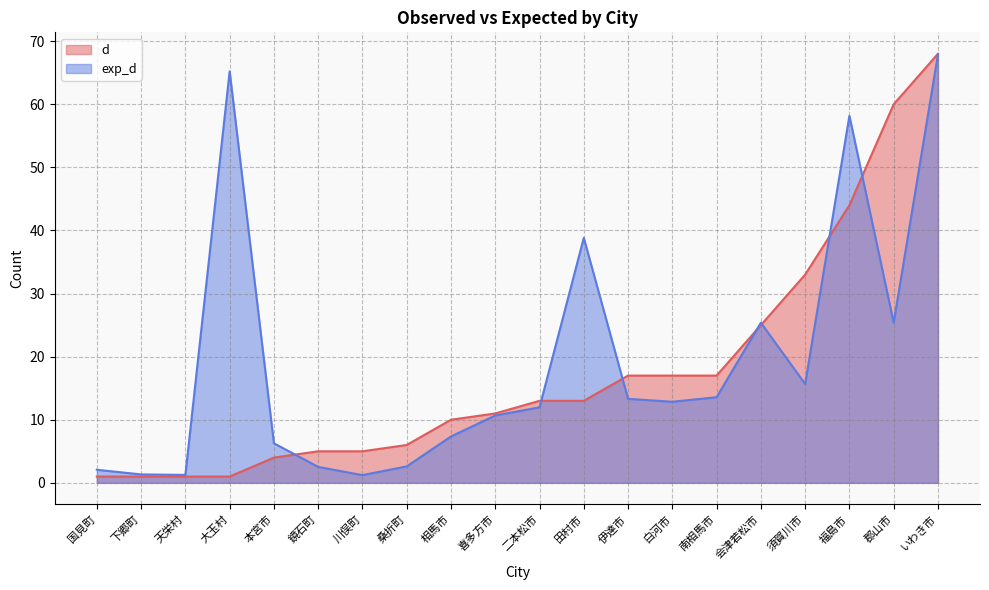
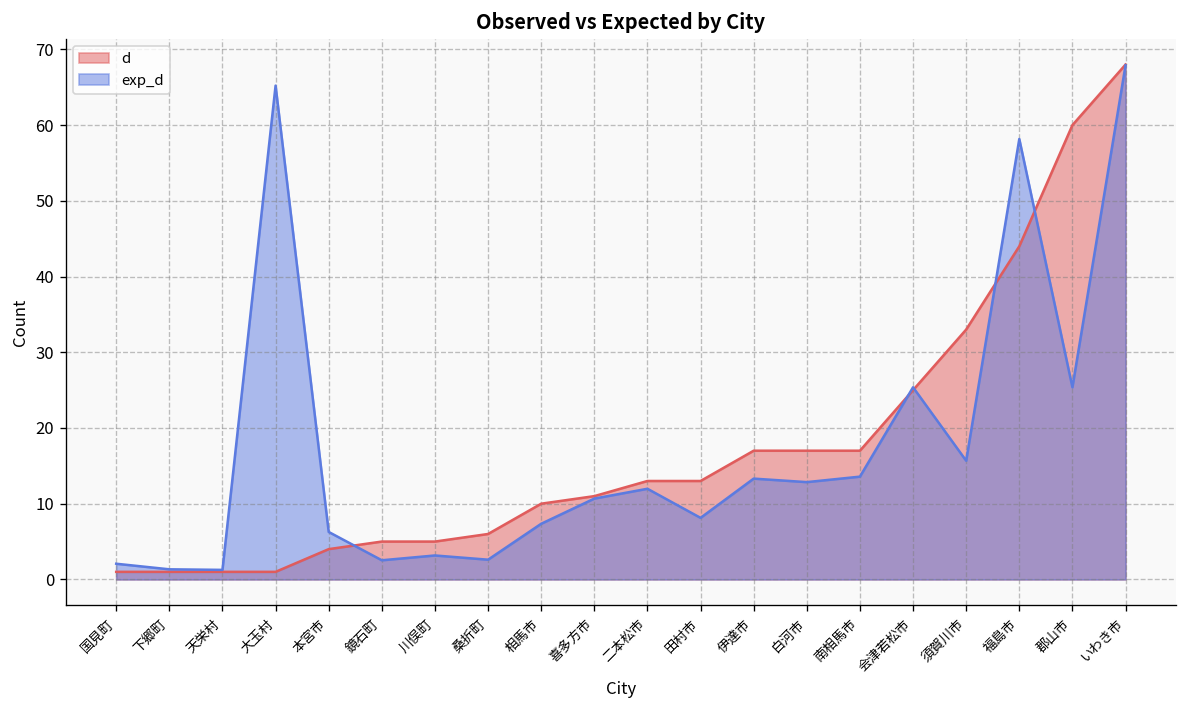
exp_d, 川俣町: 1 -> 3
exp_d, 田村市: 39 -> 8
